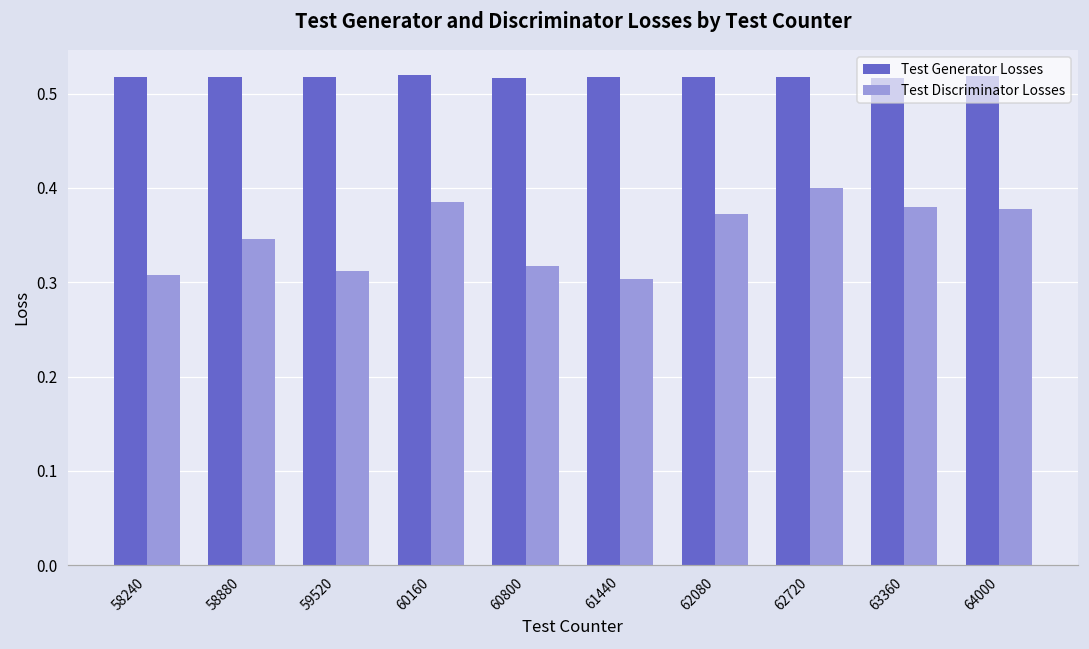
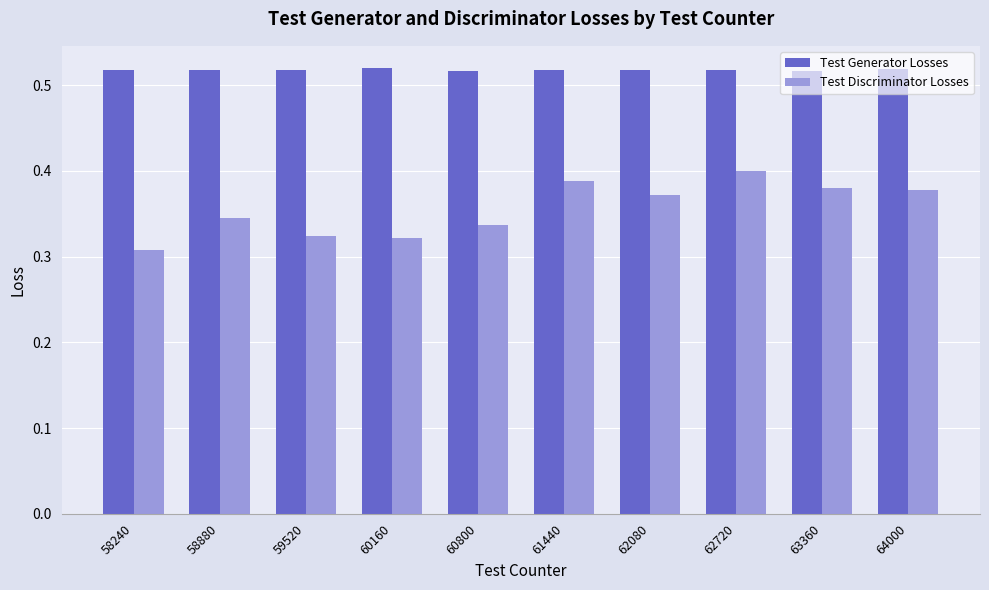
Test Discriminator Losses, 59520: 0.31 -> 0.32
Test Discriminator Losses, 60160: 0.38 -> 0.32
Test Discriminator Losses, 60800: 0.32 -> 0.34
Test Discriminator Losses, 61440: 0.30 -> 0.39
